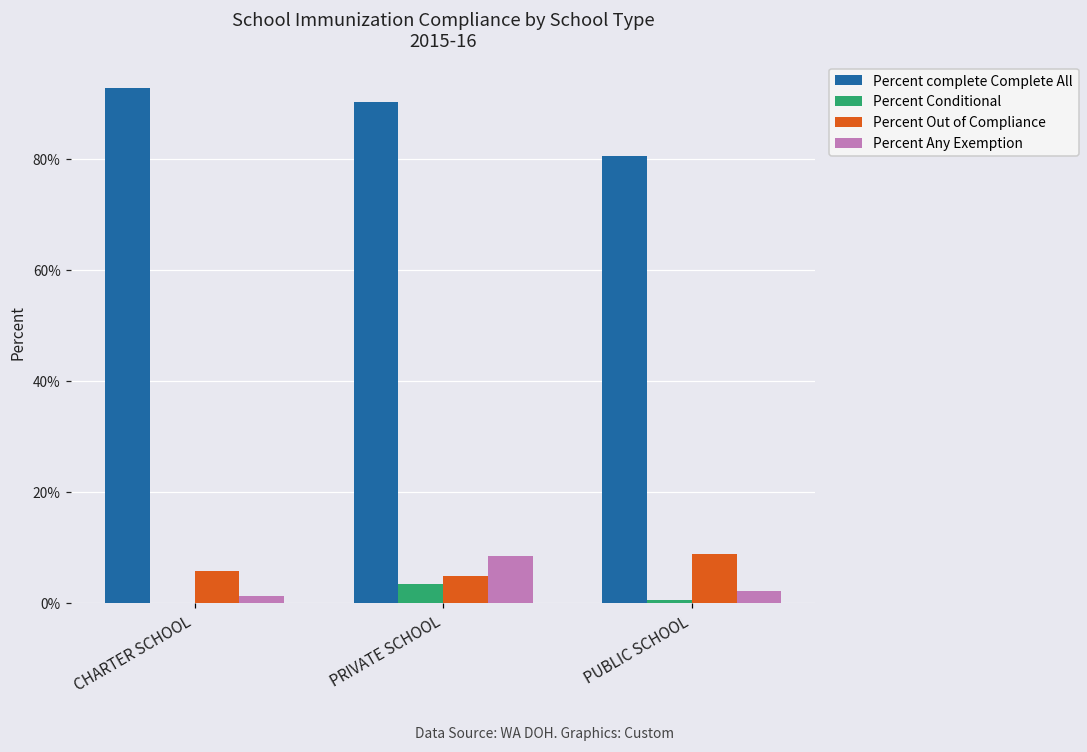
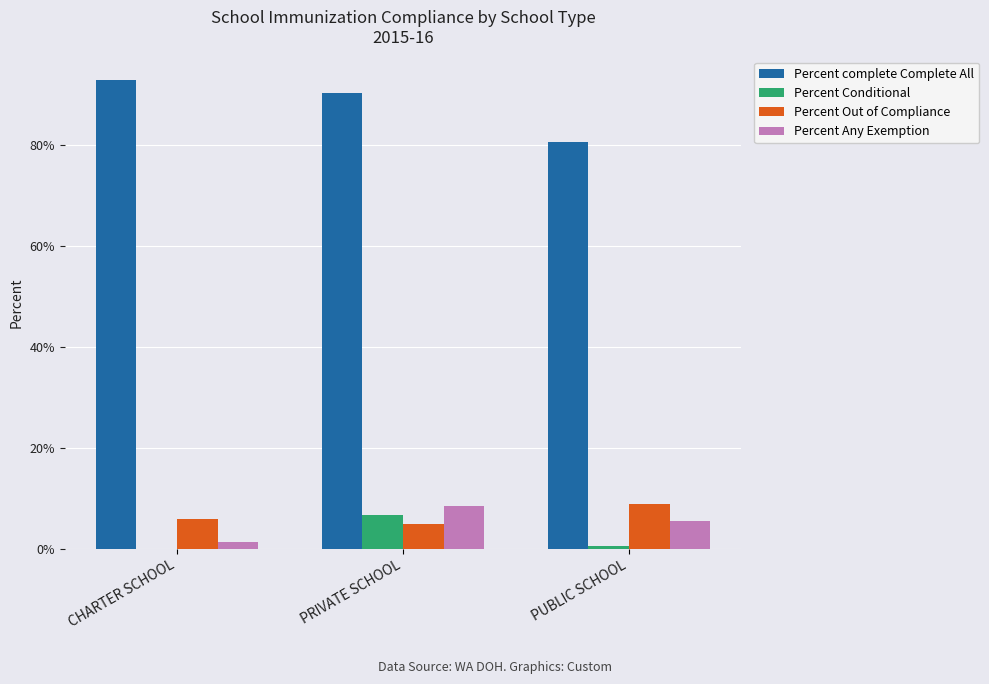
Percent Conditional, PRIVATE SCHOOL: 3% -> 7%
Percent Any Exemption, PUBLIC SCHOOL: 2% -> 5%
